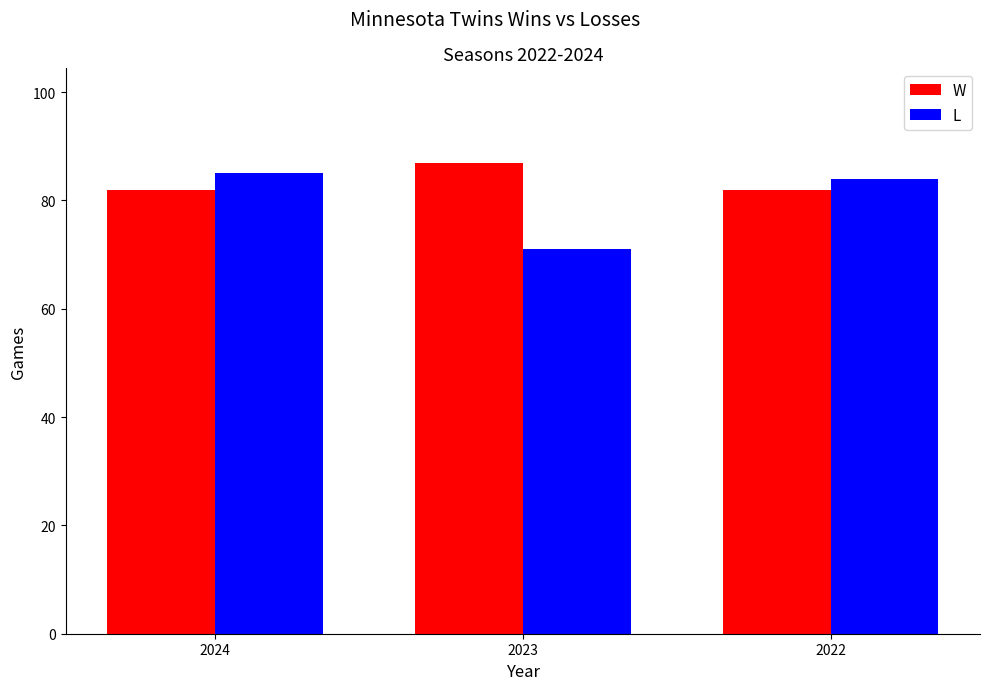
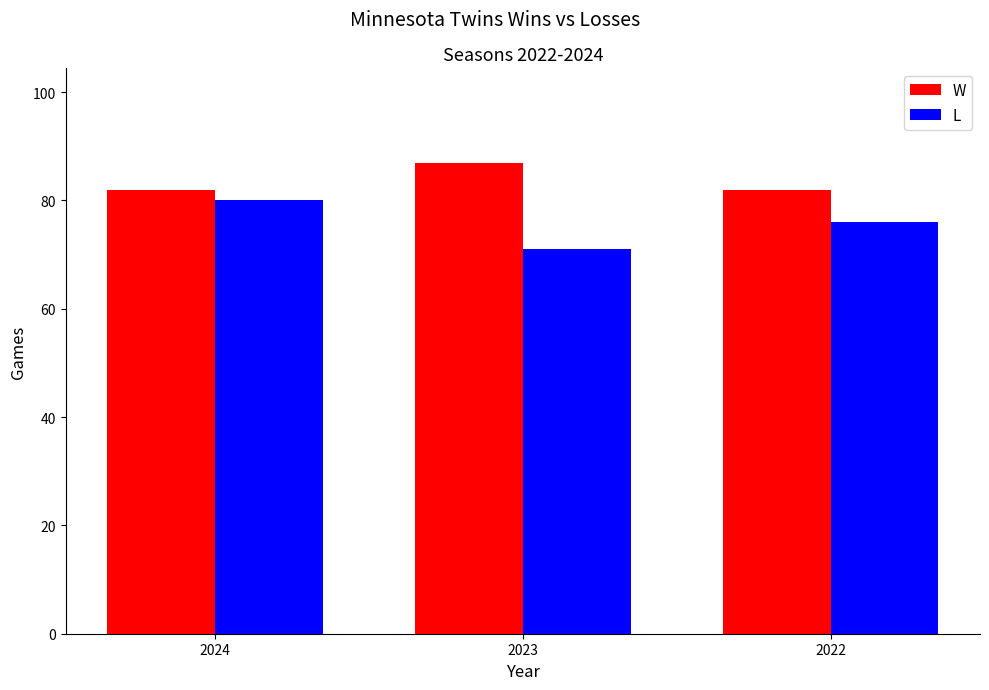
L, 2024: 85 -> 80
L, 2022: 84 -> 76
